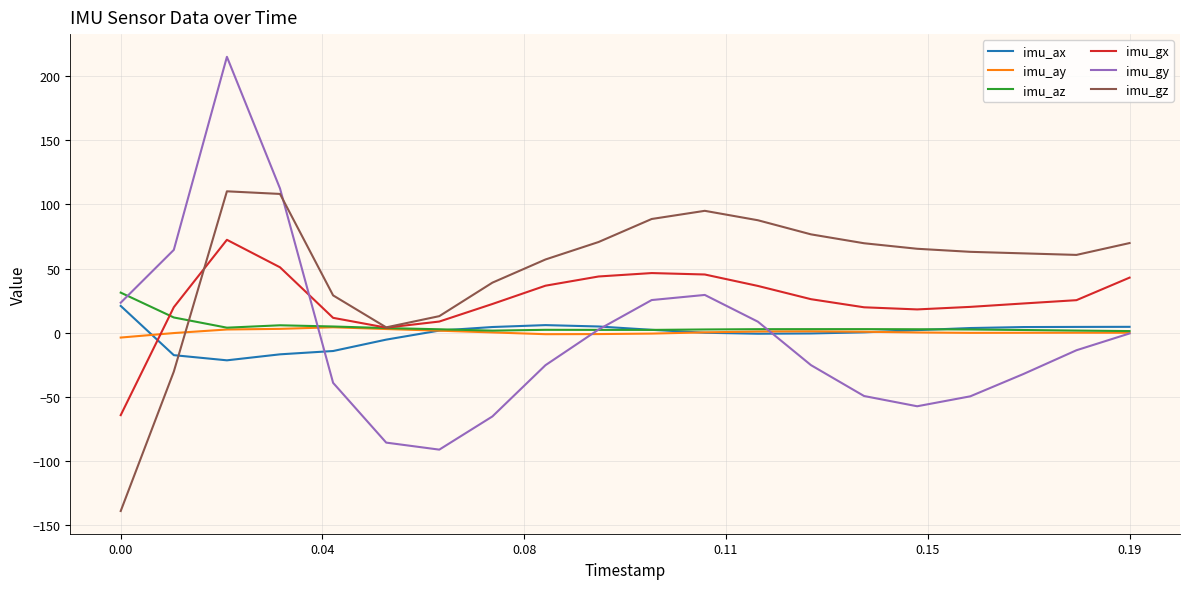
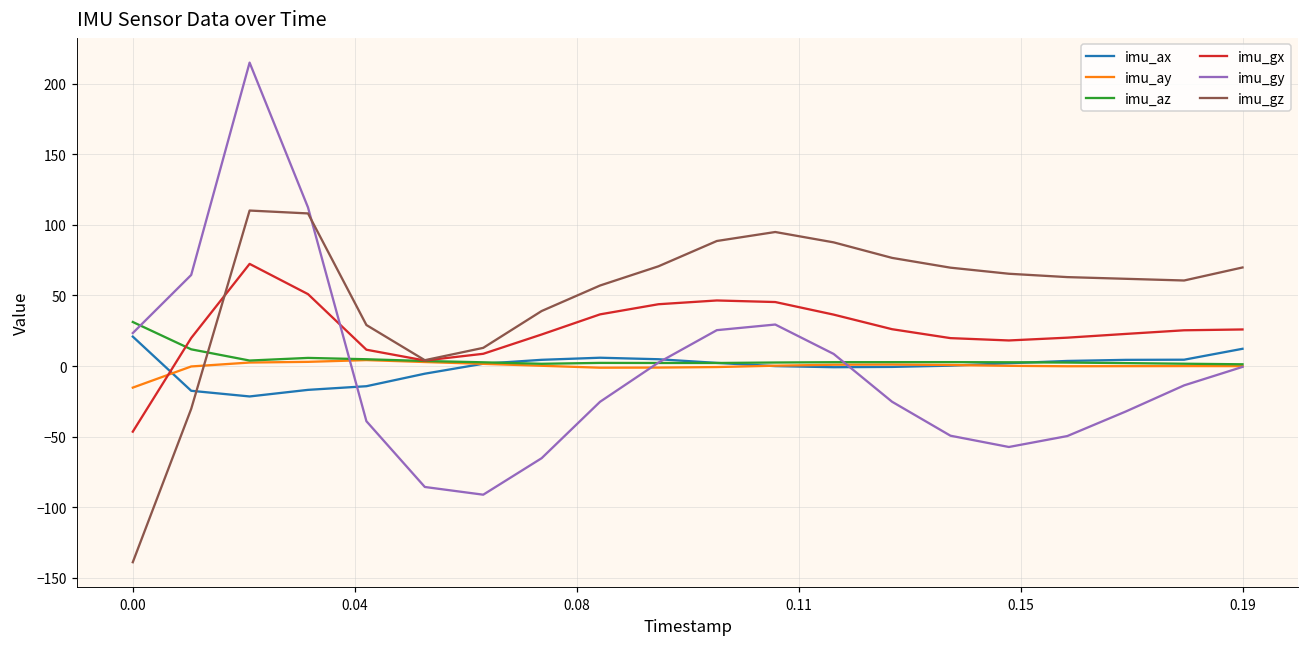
imu_ay, 0.00: -4 -> -15
imu_gx, 0.00: -64 -> -46
imu_ax, 0.19: 5 -> 12
imu_gx, 0.19: 43 -> 26
